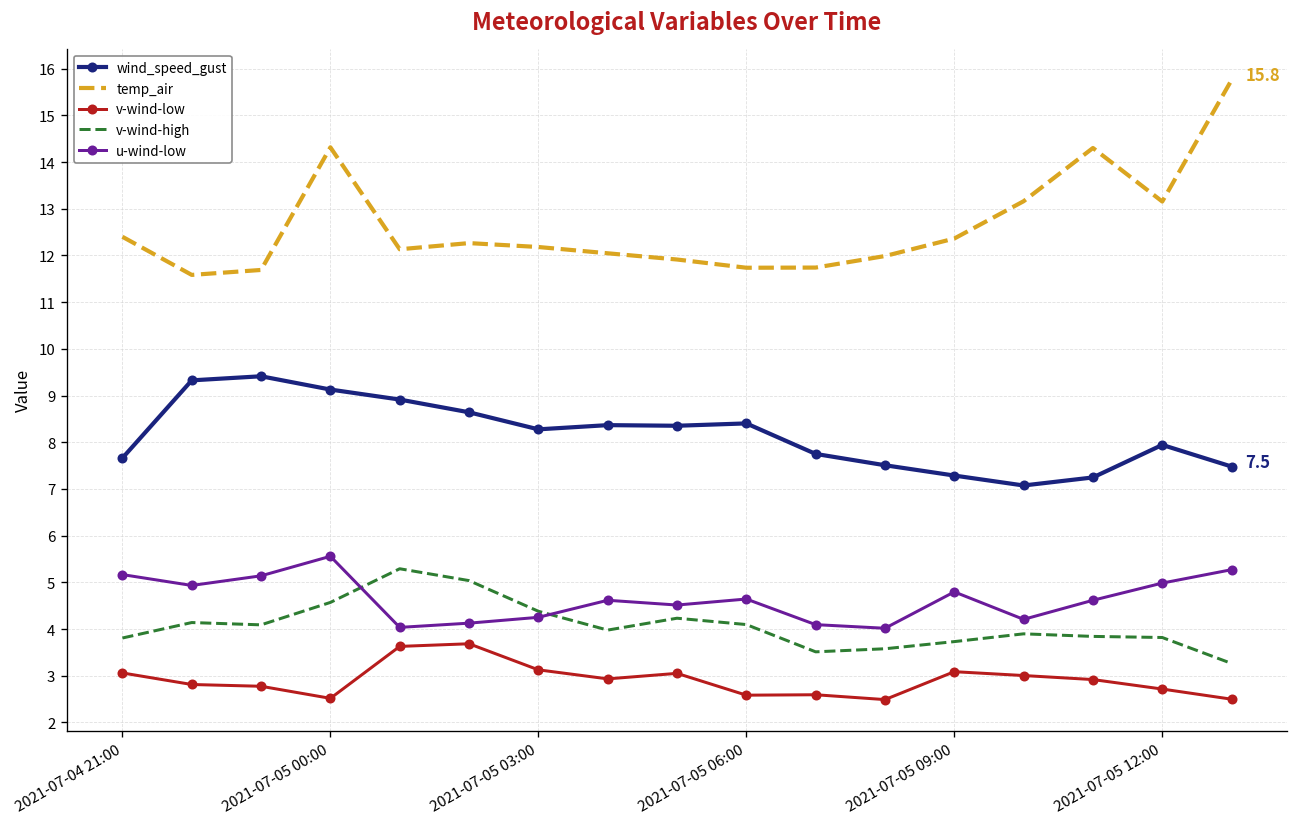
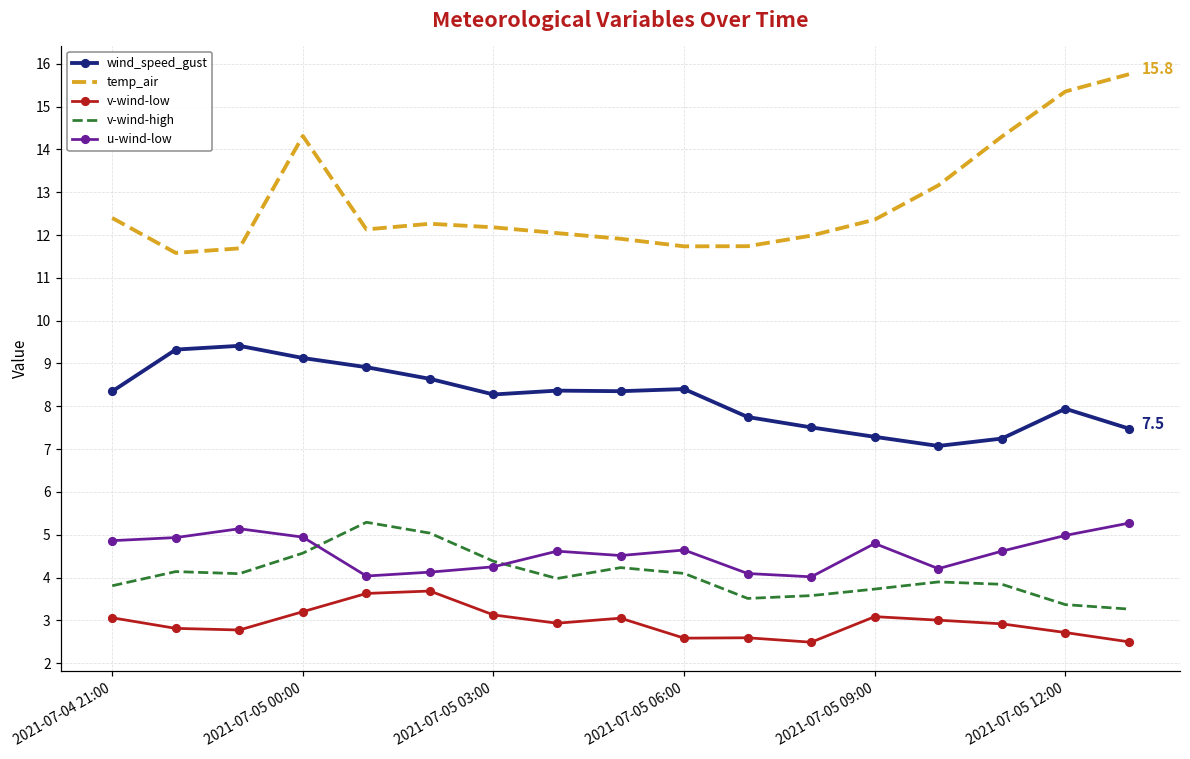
wind_speed_gust, 2021-07-04 21:00: 7.7 -> 8.3
u-wind-low, 2021-07-04 21:00: 5.2 -> 4.9
v-wind-low, 2021-07-05 00:00: 2.5 -> 3.2
u-wind-low, 2021-07-05 00:00: 5.6 -> 4.9
temp_air, 2021-07-05 12:00: 13.2 -> 15.4
v-wind-high, 2021-07-05 12:00: 3.8 -> 3.4
